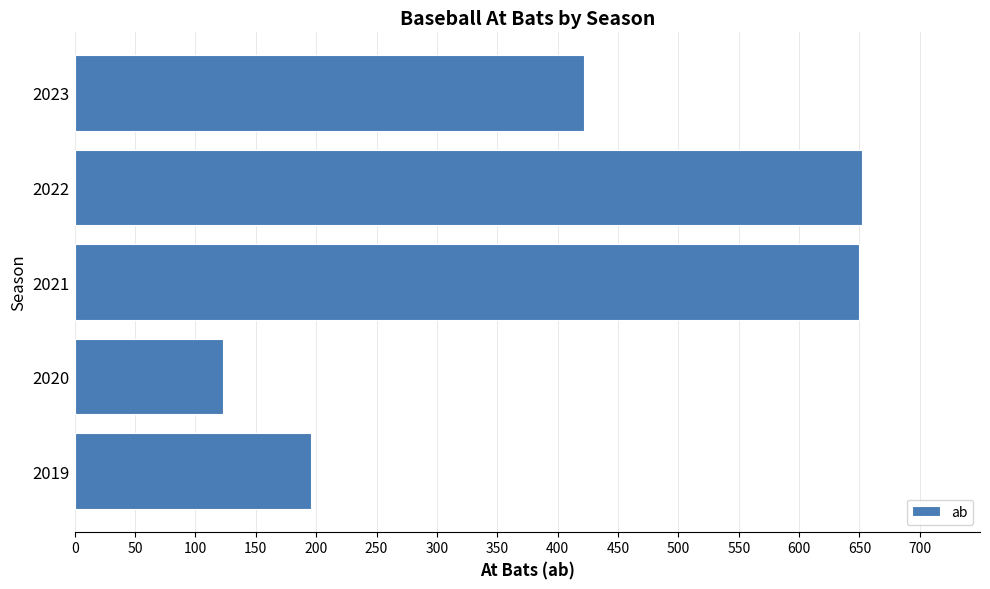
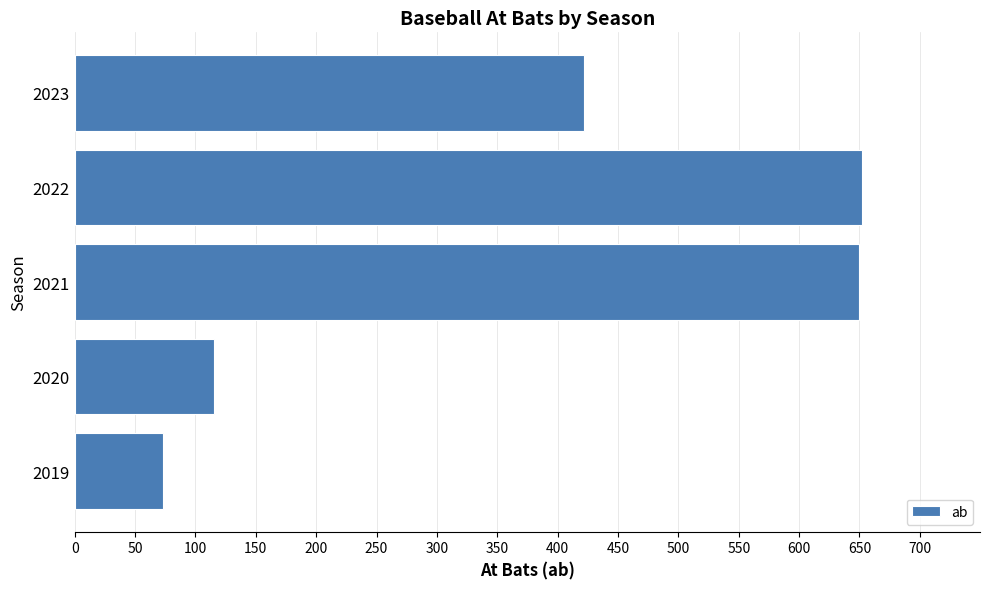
2020: 123 -> 115
2019: 196 -> 73
